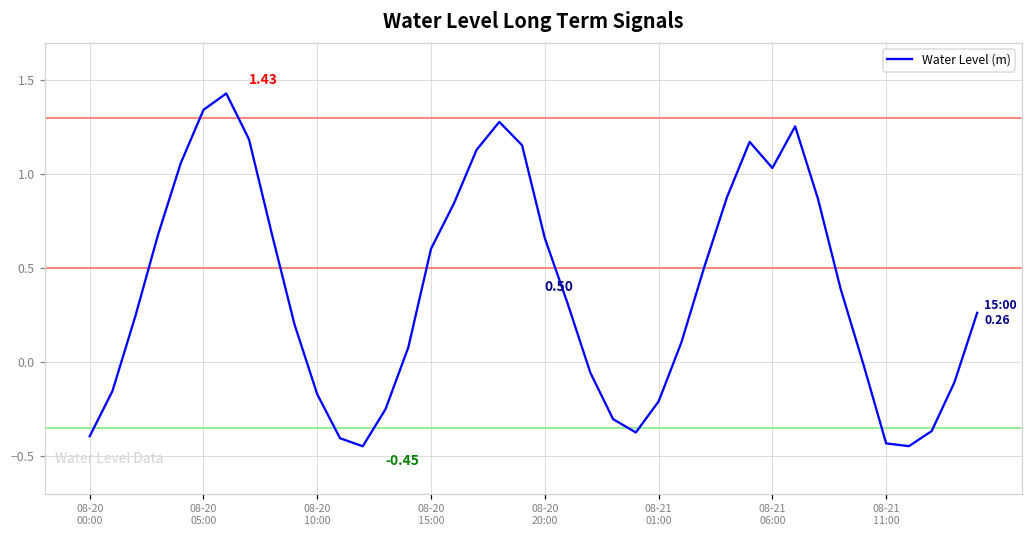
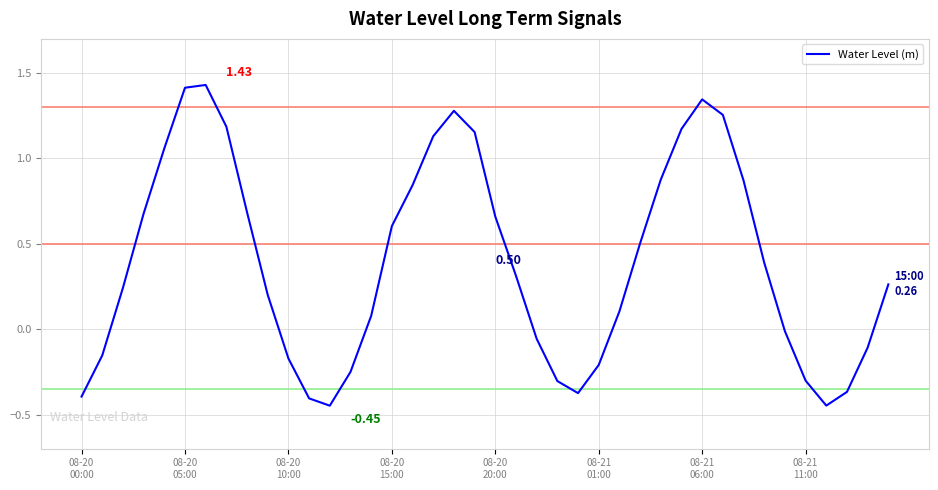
08-20 05:00: 1.34 -> 1.41
08-21 06:00: 1.03 -> 1.35
08-21 11:00: -0.43 -> -0.30
